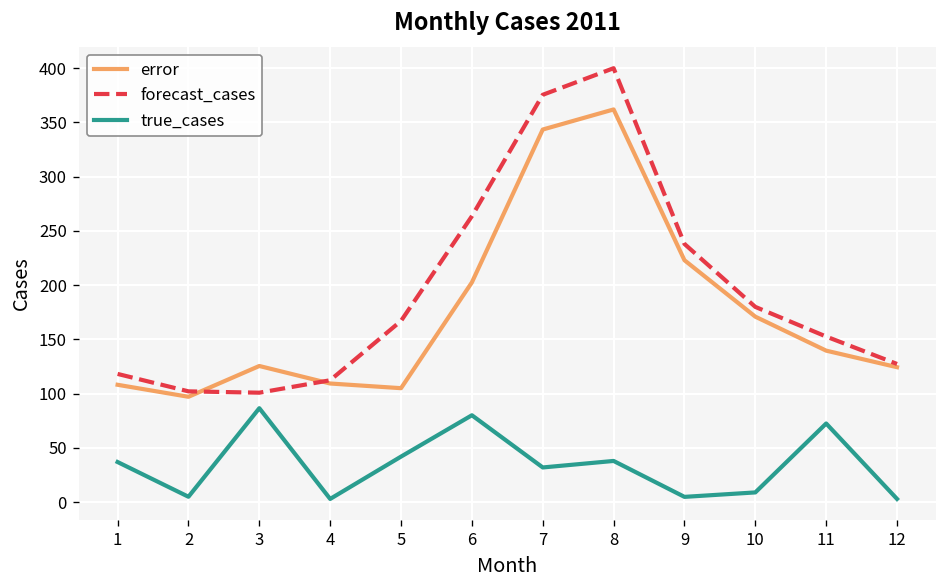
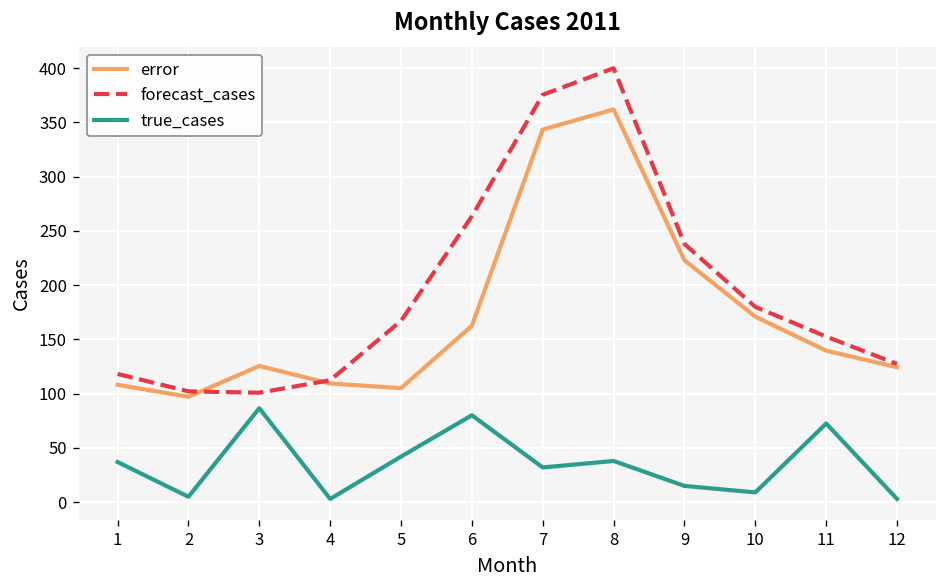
error, 6: 200 -> 160
true_cases, 9: 0 -> 20
